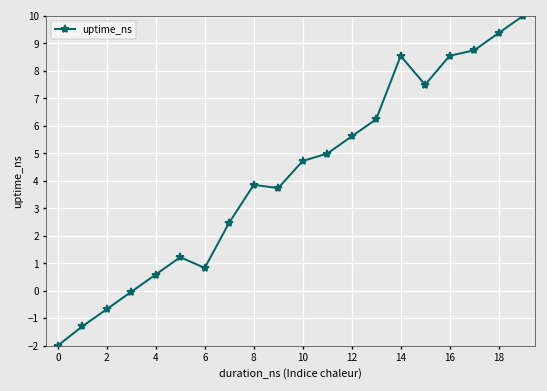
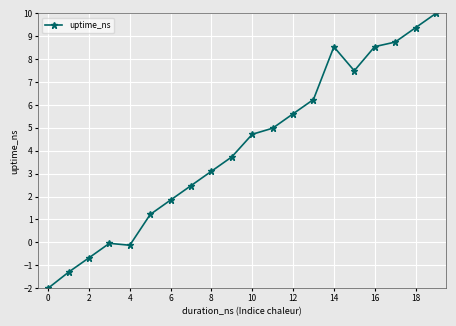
4: 0.6 -> -0.1
6: 0.8 -> 1.8
8: 3.8 -> 3.1
